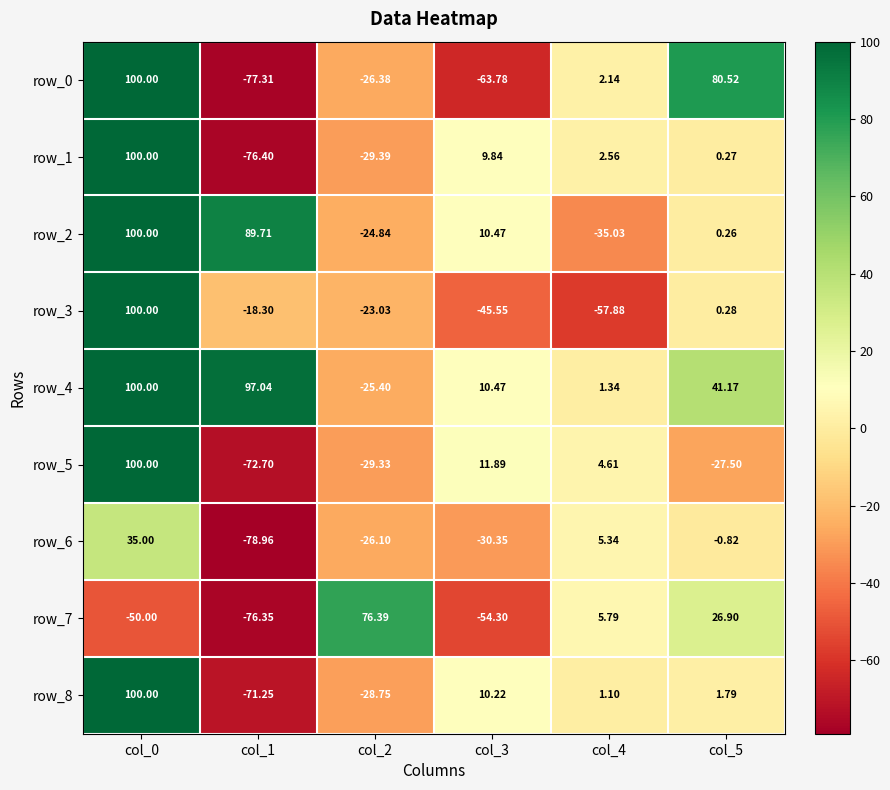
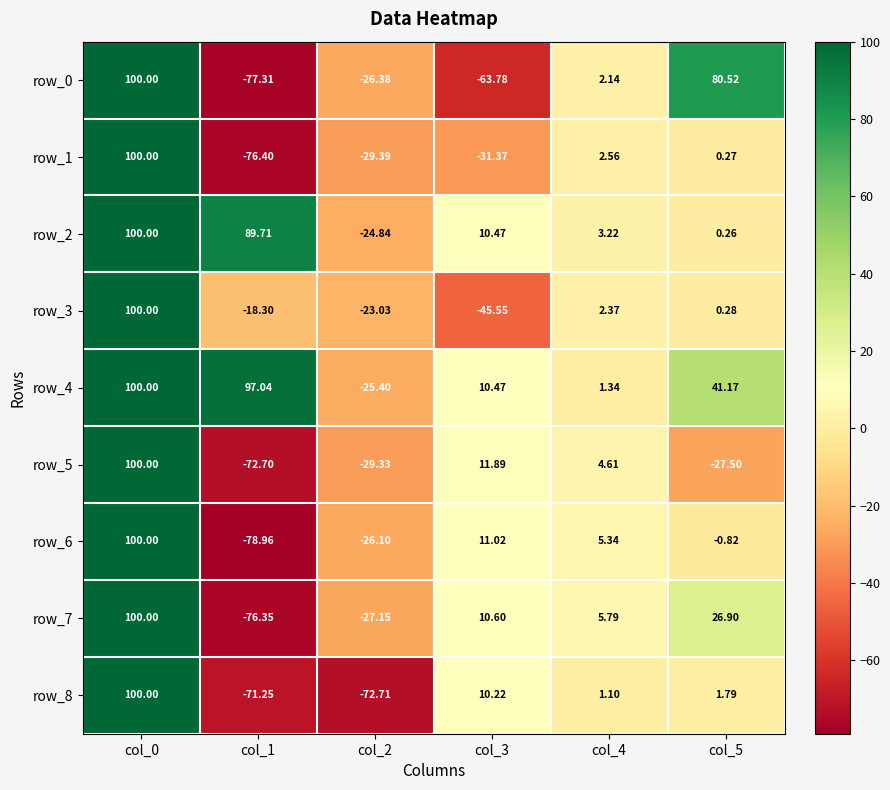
row_1, col_3: 9.84 -> -31.37
row_2, col_4: -35.03 -> 3.22
row_3, col_4: -57.88 -> 2.37
row_6, col_0: 35.00 -> 100.00
row_6, col_3: -30.35 -> 11.02
row_7, col_0: -50.00 -> 100.00
row_7, col_2: 76.39 -> -27.15
row_7, col_3: -54.30 -> 10.60
row_8, col_2: -28.75 -> -72.71
